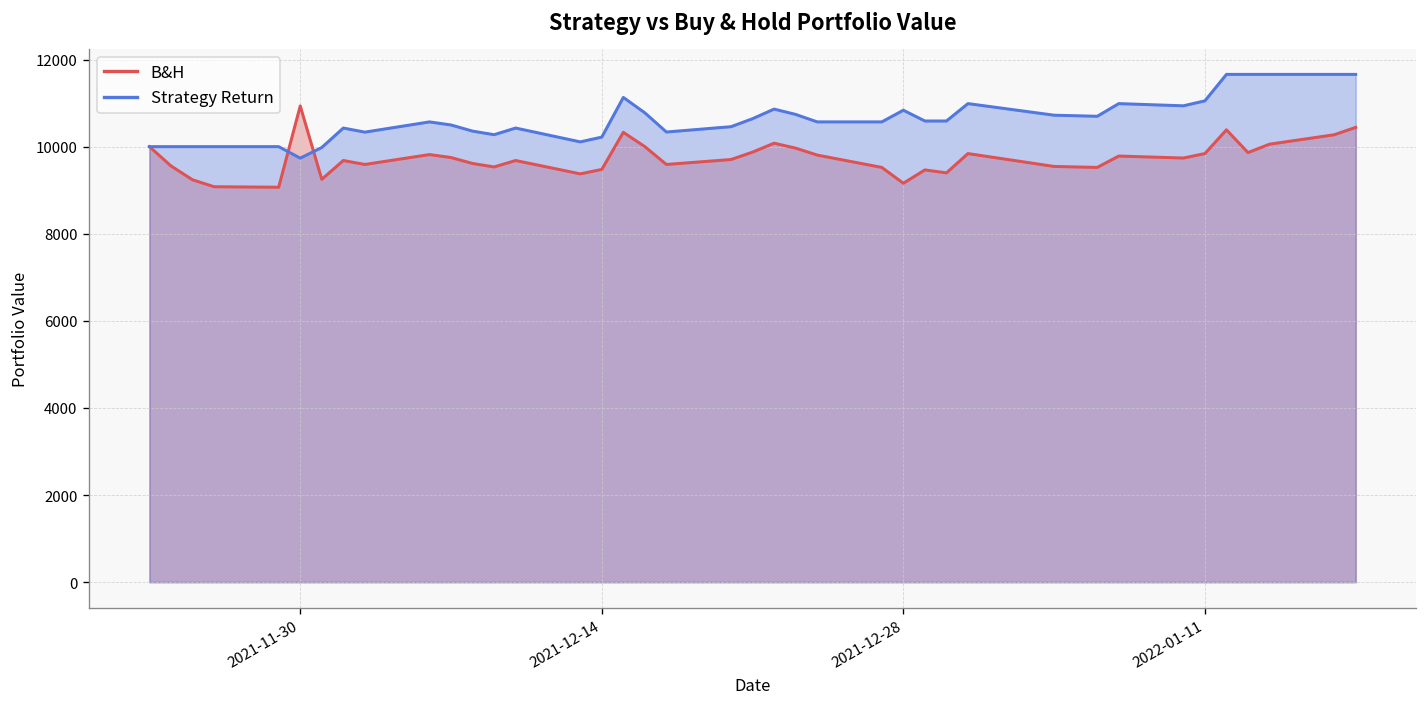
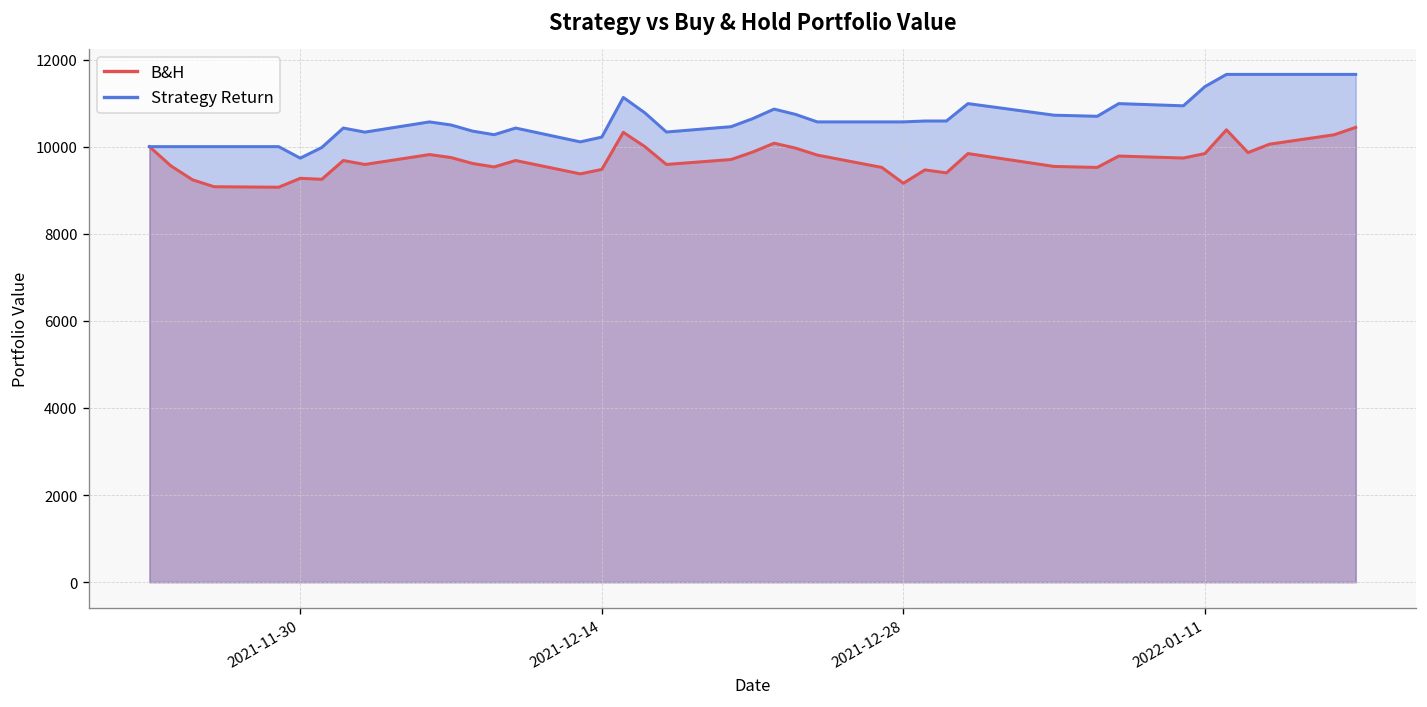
B&H, 2021-11-30: 10900 -> 9300
Strategy Return, 2021-12-28: 10800 -> 10600
Strategy Return, 2022-01-11: 11100 -> 11400
